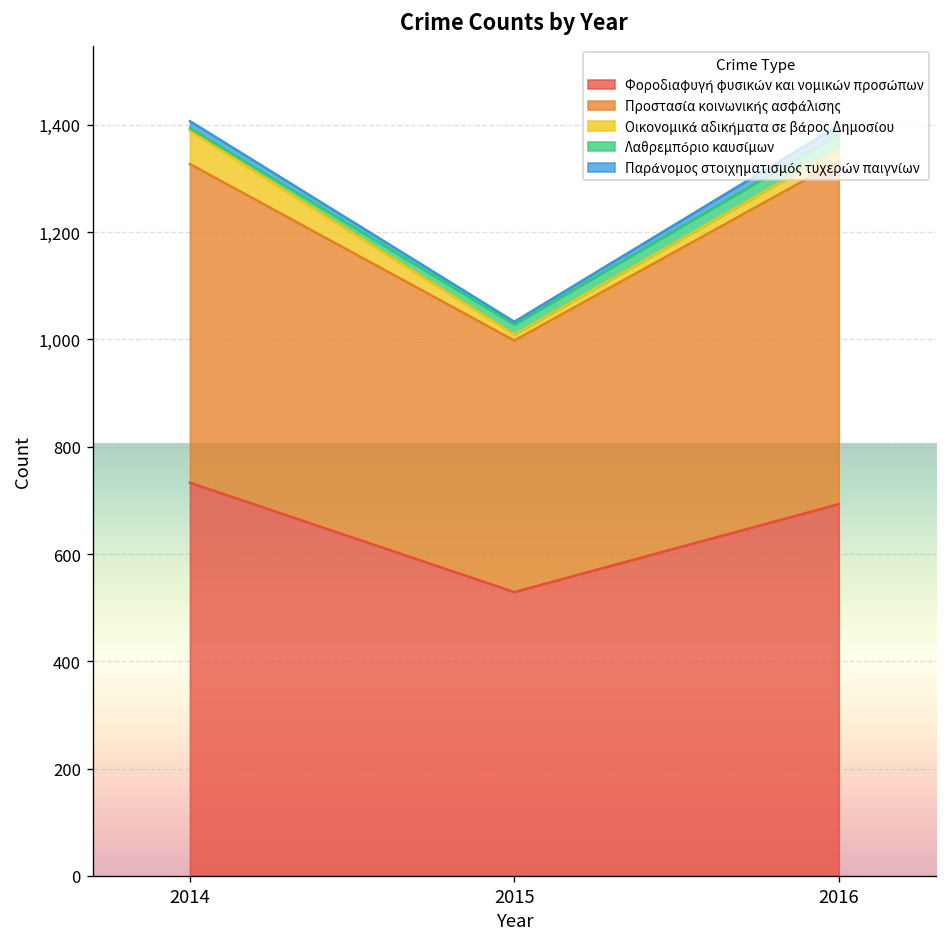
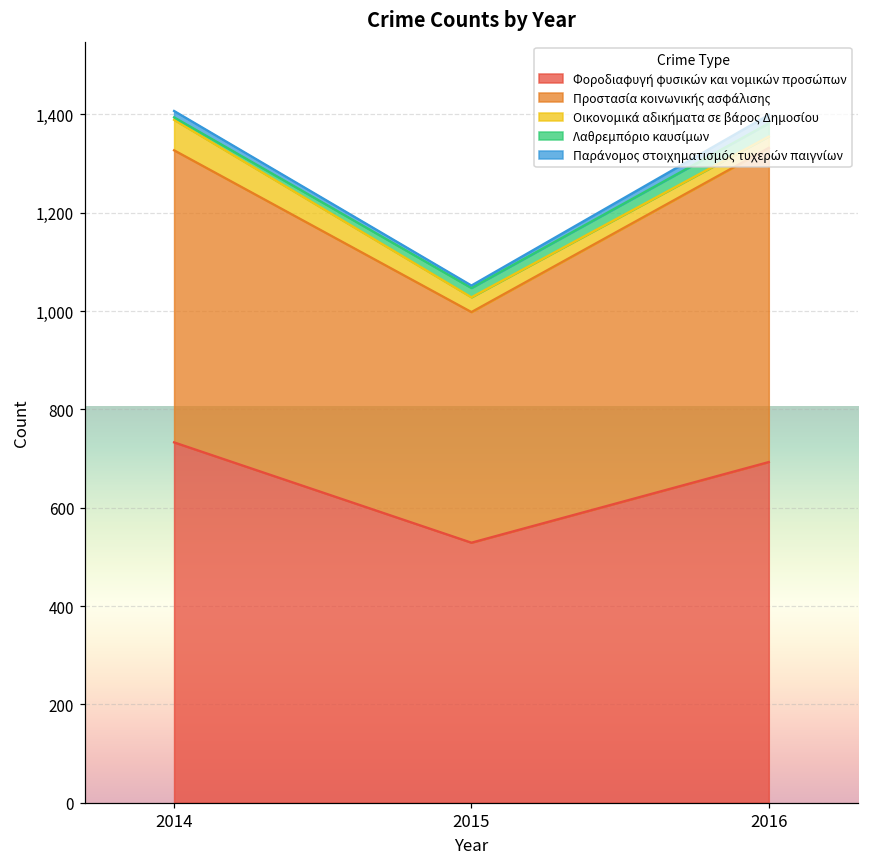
Οικονομικά αδικήματα σε βάρος Δημοσίου, 2015: 10 -> 30
